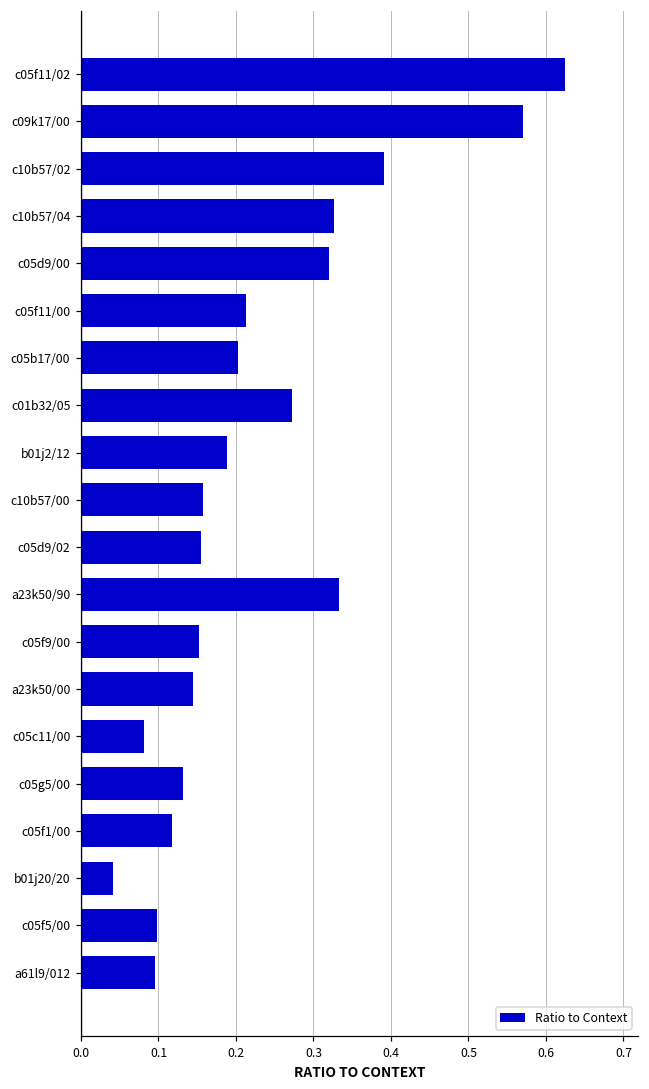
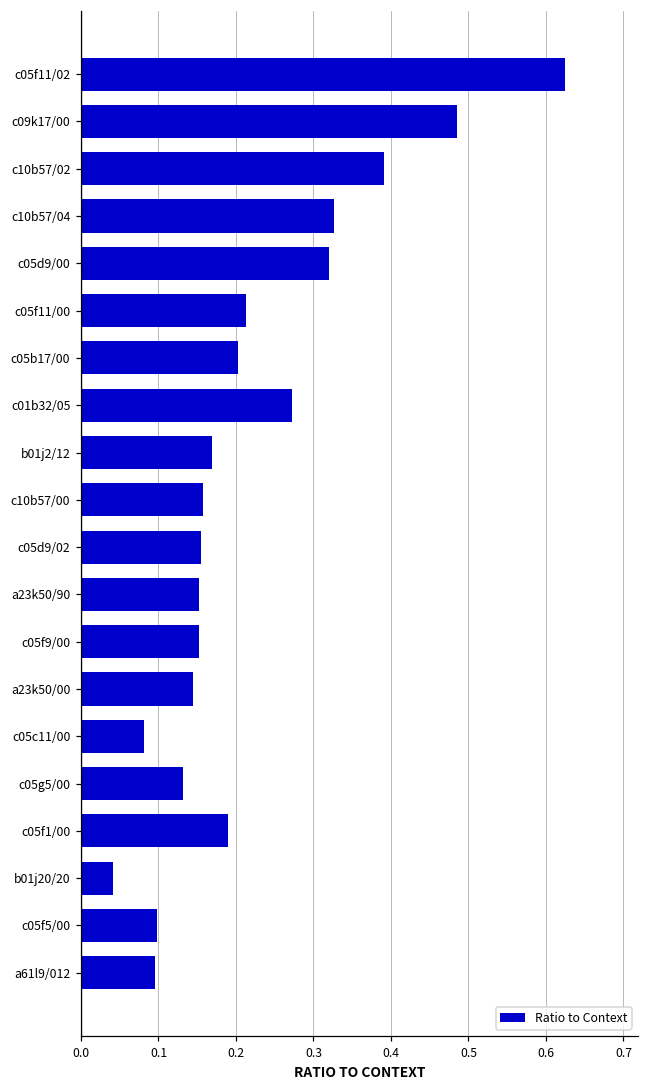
c09k17/00: 0.57 -> 0.48
b01j2/12: 0.19 -> 0.17
a23k50/90: 0.33 -> 0.15
c05f1/00: 0.12 -> 0.19
